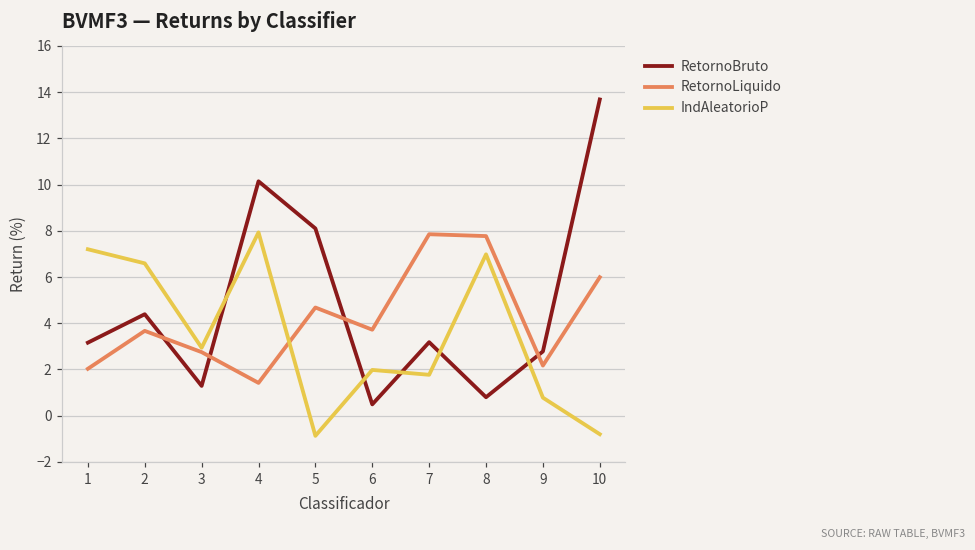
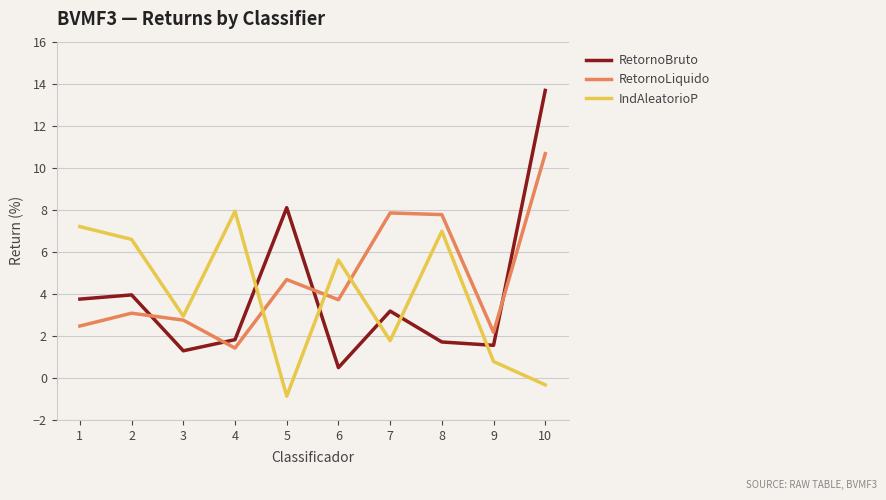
RetornoBruto, 1: 3.2 -> 3.8
RetornoLiquido, 1: 2.0 -> 2.5
RetornoBruto, 2: 4.4 -> 4.0
RetornoLiquido, 2: 3.7 -> 3.1
RetornoBruto, 4: 10.1 -> 1.8
IndAleatorioP, 6: 2.0 -> 5.6
RetornoBruto, 8: 0.8 -> 1.7
RetornoBruto, 9: 2.8 -> 1.6
RetornoLiquido, 10: 6.0 -> 10.7
IndAleatorioP, 10: -0.8 -> -0.3
